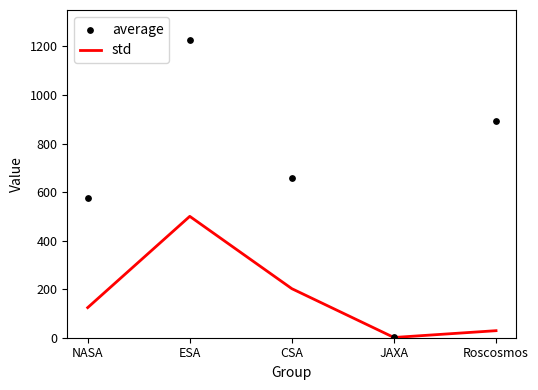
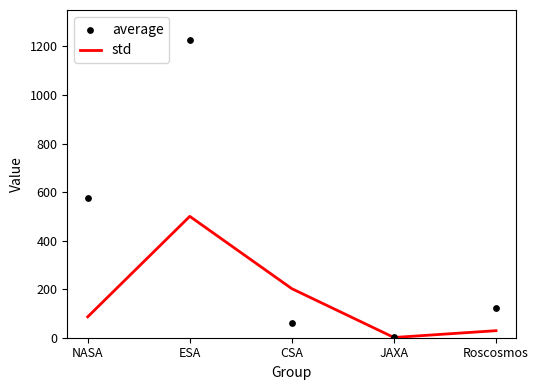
std, NASA: 120 -> 90
average, CSA: 660 -> 60
average, Roscosmos: 890 -> 120
